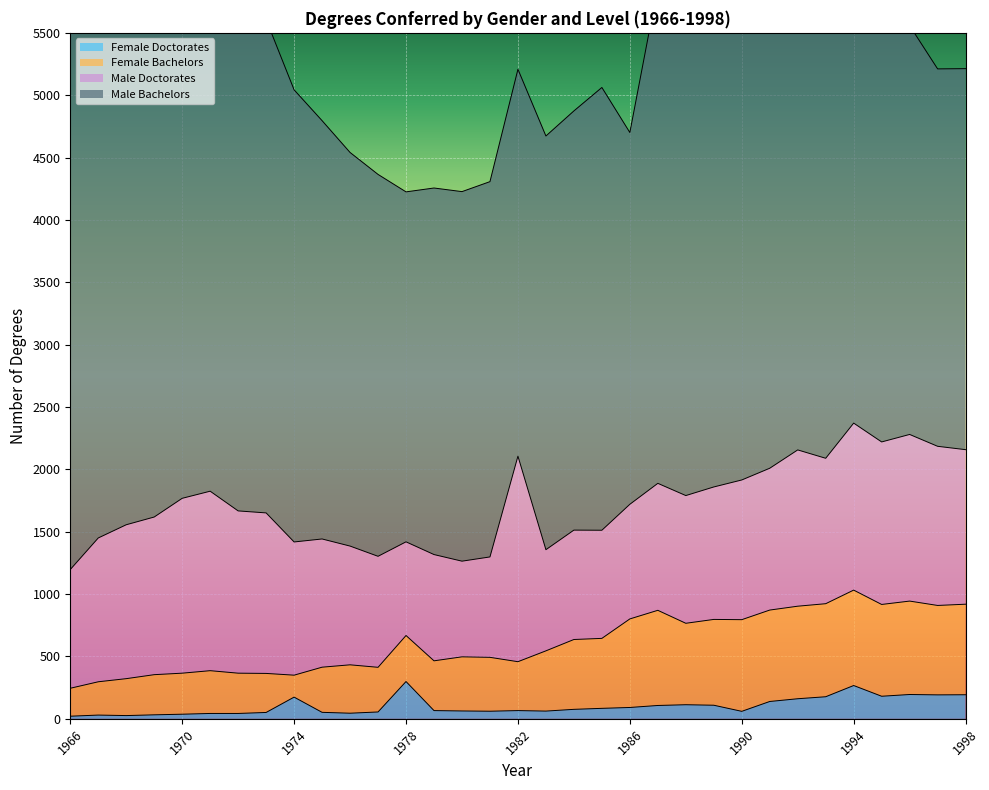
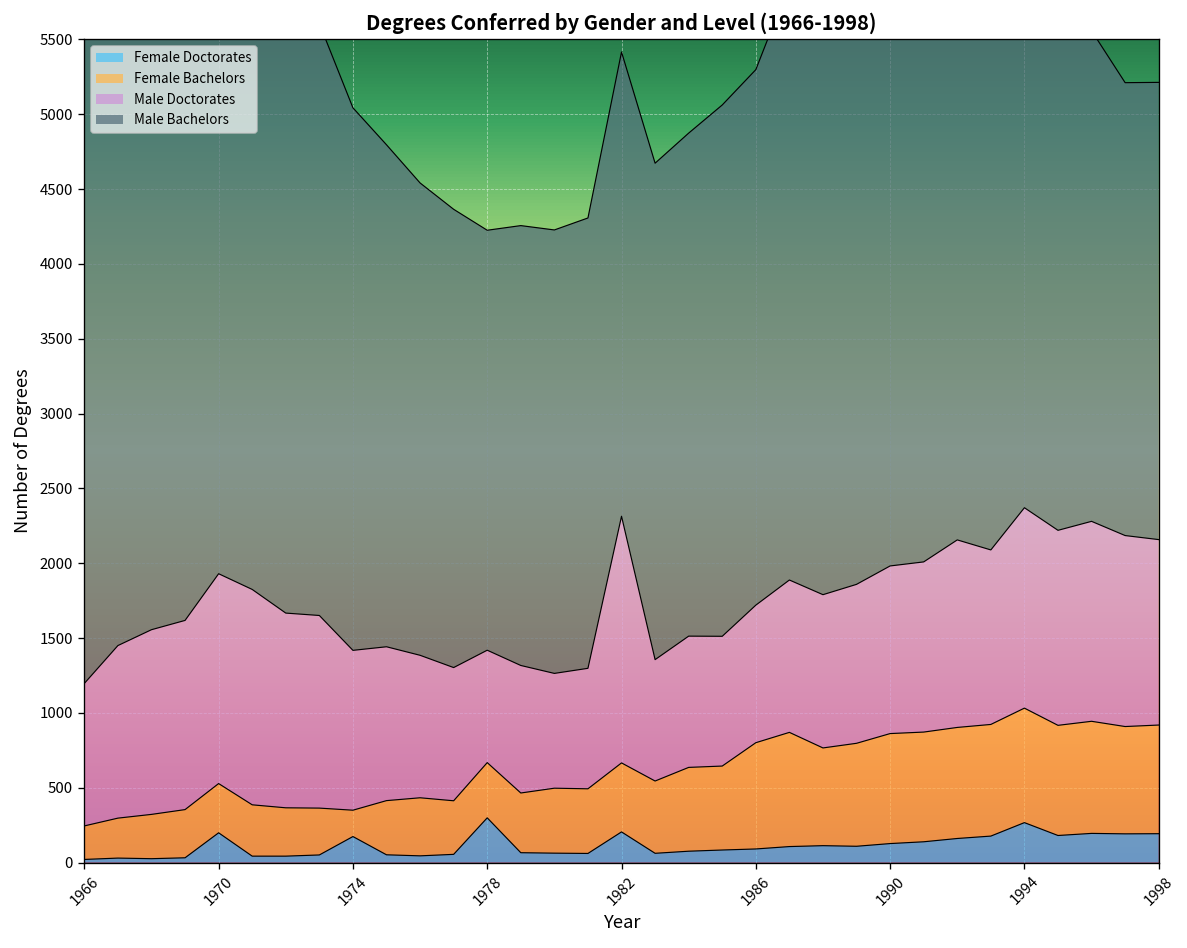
Female Doctorates, 1970: 40 -> 200
Female Doctorates, 1982: 70 -> 210
Female Bachelors, 1982: 390 -> 460
Male Bachelors, 1986: 2980 -> 3580
Female Doctorates, 1990: 60 -> 130
